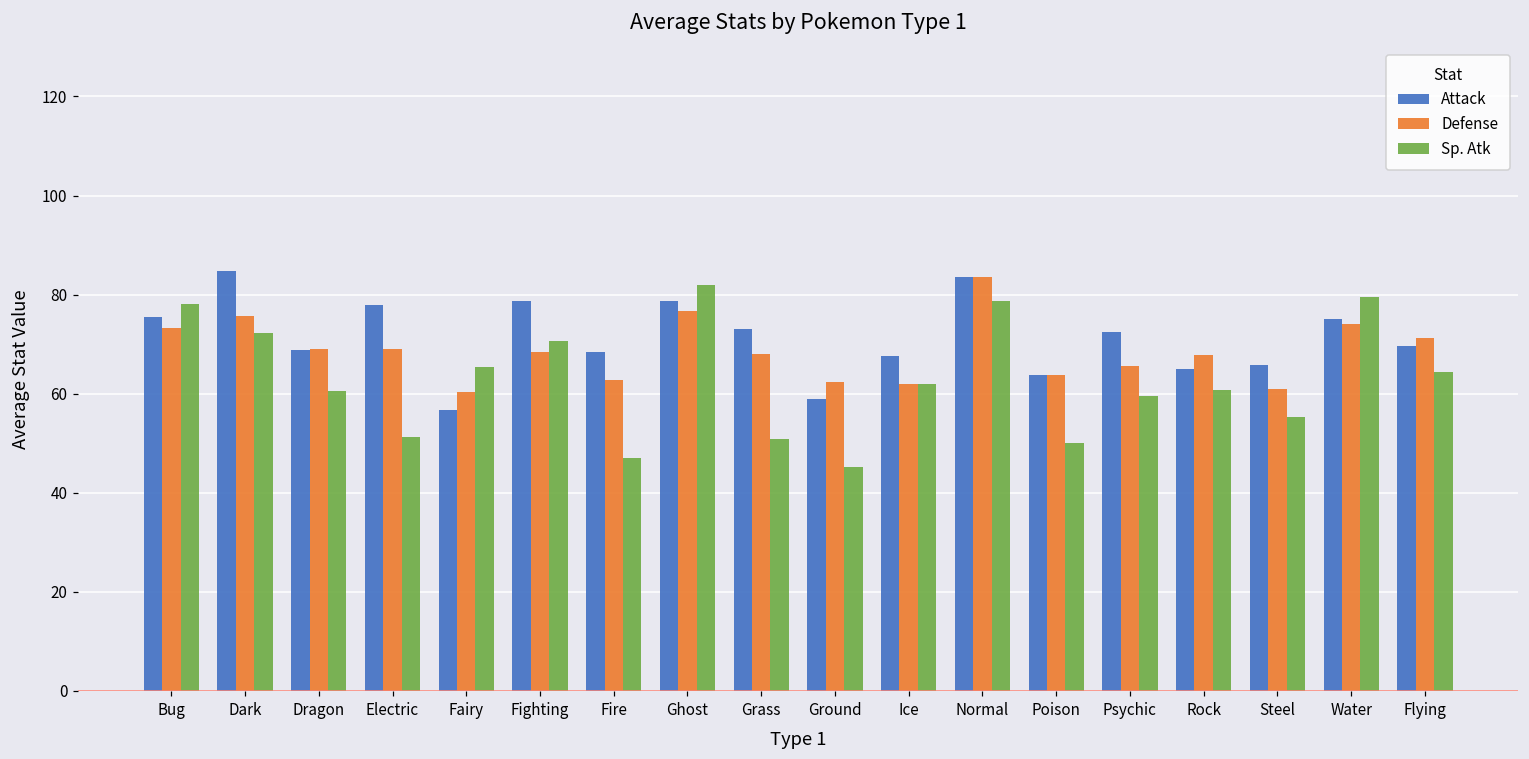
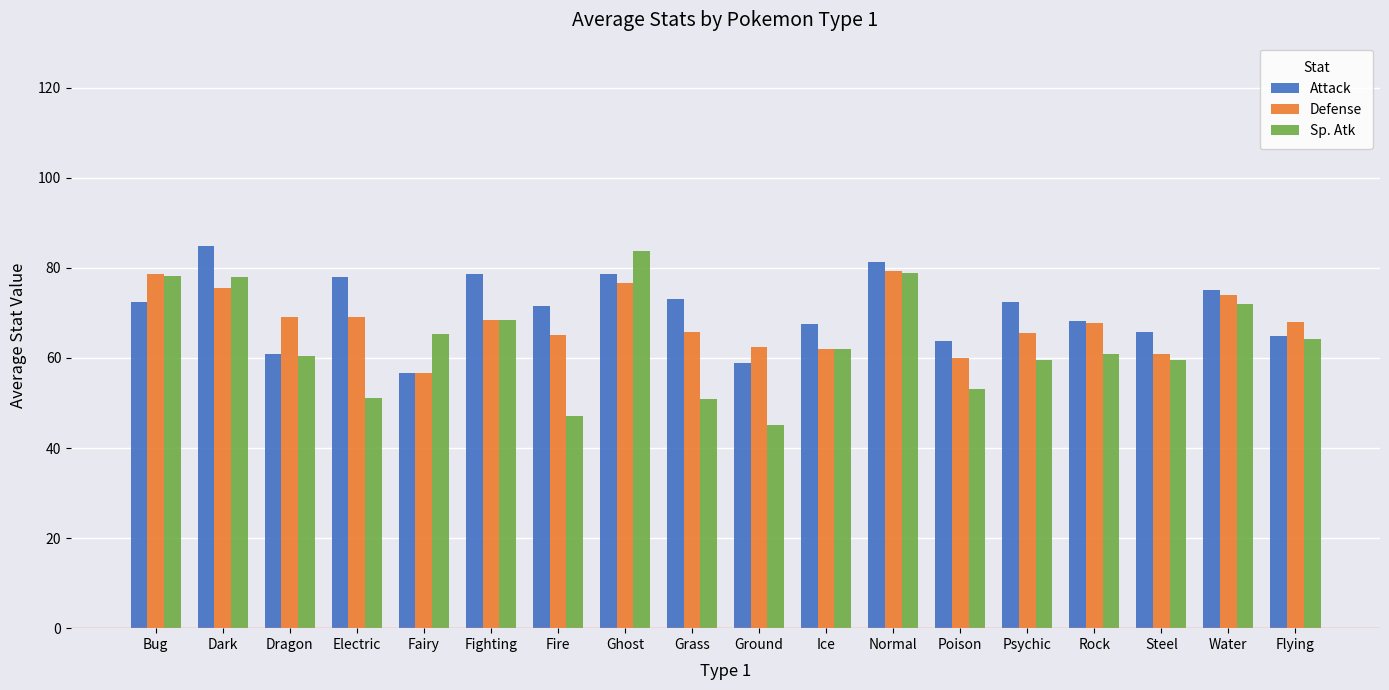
Attack, Bug: 75 -> 72
Defense, Bug: 73 -> 79
Sp. Atk, Dark: 72 -> 78
Attack, Dragon: 69 -> 61
Defense, Fairy: 60 -> 57
Sp. Atk, Fighting: 71 -> 68
Attack, Fire: 68 -> 72
Defense, Fire: 63 -> 65
Sp. Atk, Ghost: 82 -> 84
Defense, Grass: 68 -> 66
Attack, Normal: 84 -> 81
Defense, Normal: 84 -> 79
Defense, Poison: 64 -> 60
Sp. Atk, Poison: 50 -> 53
Attack, Rock: 65 -> 68
Sp. Atk, Steel: 55 -> 60
Sp. Atk, Water: 80 -> 72
Attack, Flying: 70 -> 65
Defense, Flying: 71 -> 68
